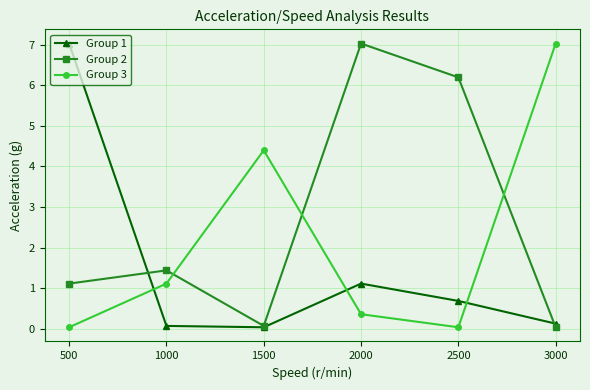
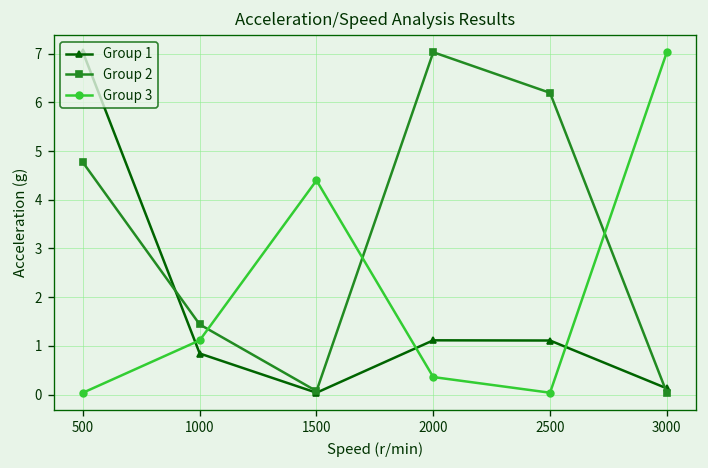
Group 2, 500: 1.1 -> 4.8
Group 1, 1000: 0.1 -> 0.8
Group 1, 2500: 0.7 -> 1.1
